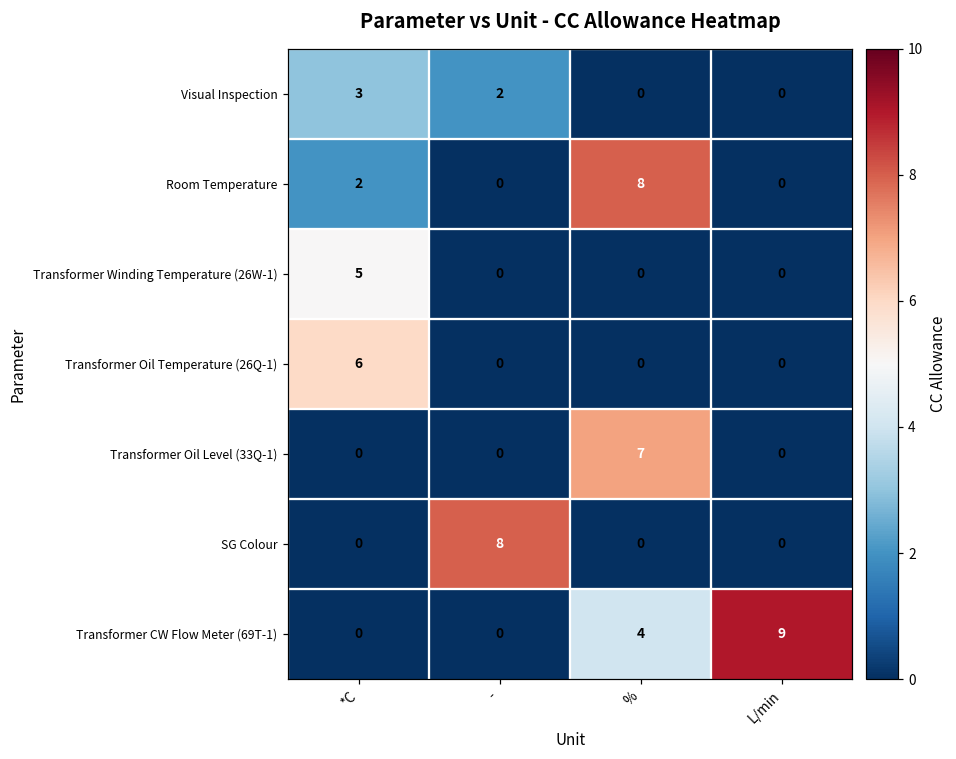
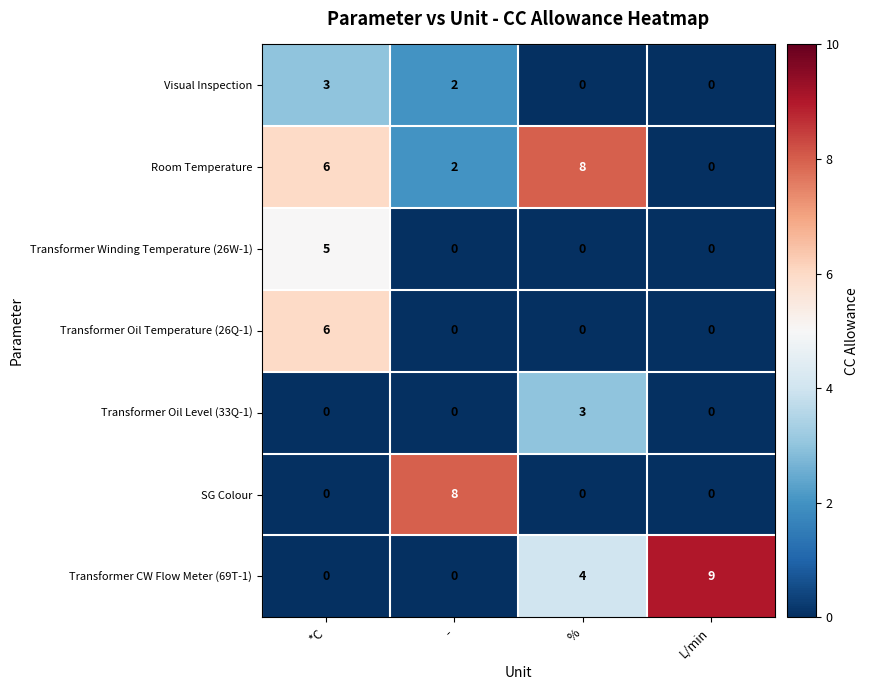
Room Temperature, *C: 2 -> 6
Room Temperature, -: 0 -> 2
Transformer Oil Level (33Q-1), %: 7 -> 3
